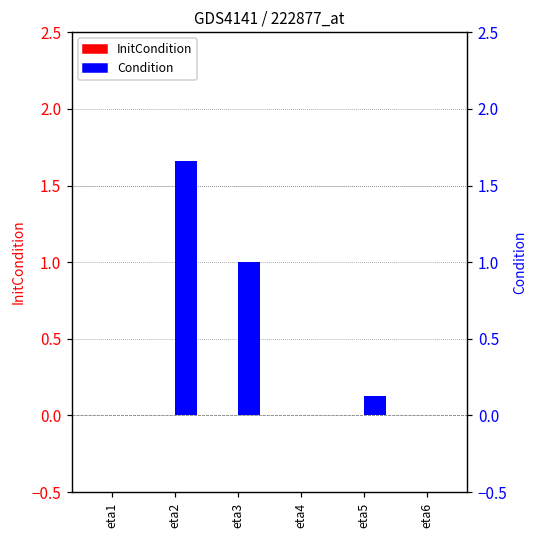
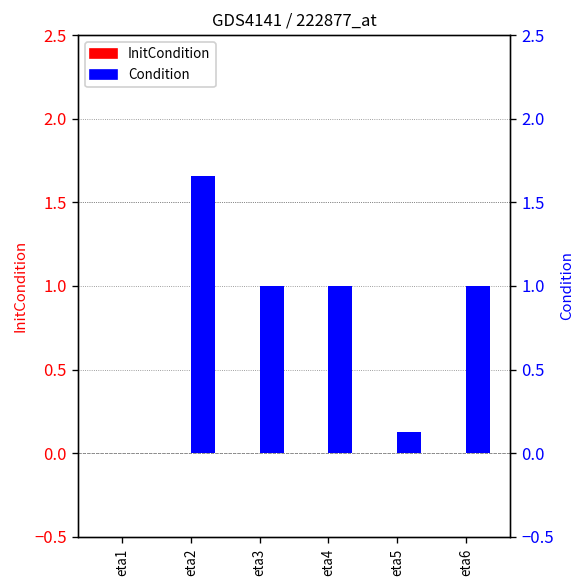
Condition, eta4: 0 -> 1
Condition, eta6: 0 -> 1
